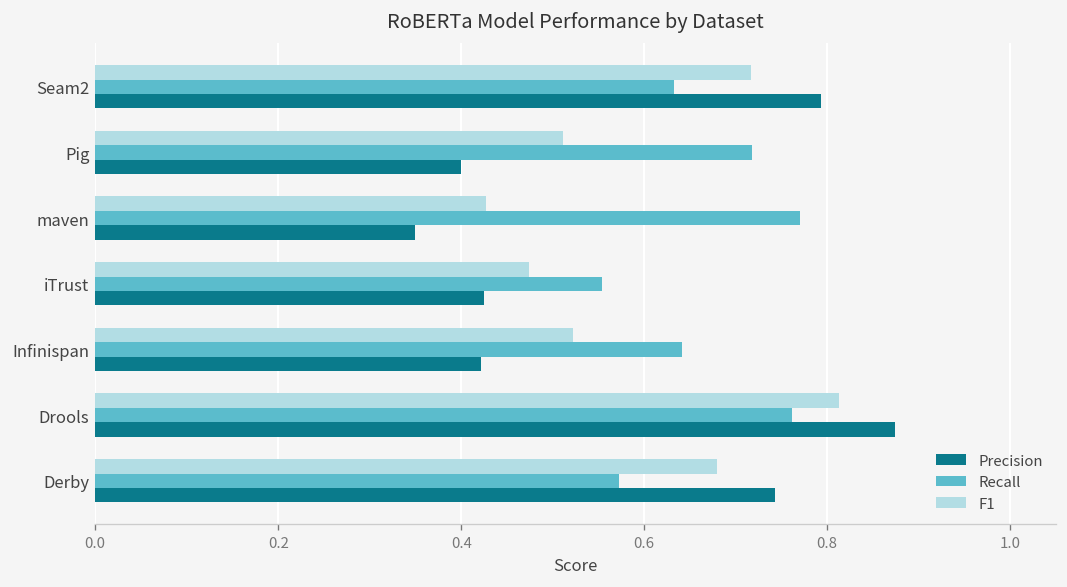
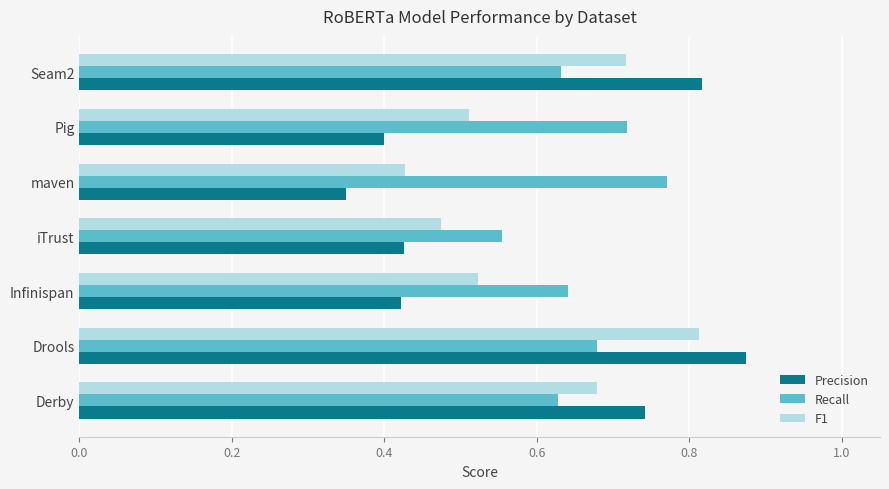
Precision, Seam2: 0.79 -> 0.82
Recall, Drools: 0.76 -> 0.68
Recall, Derby: 0.57 -> 0.63
